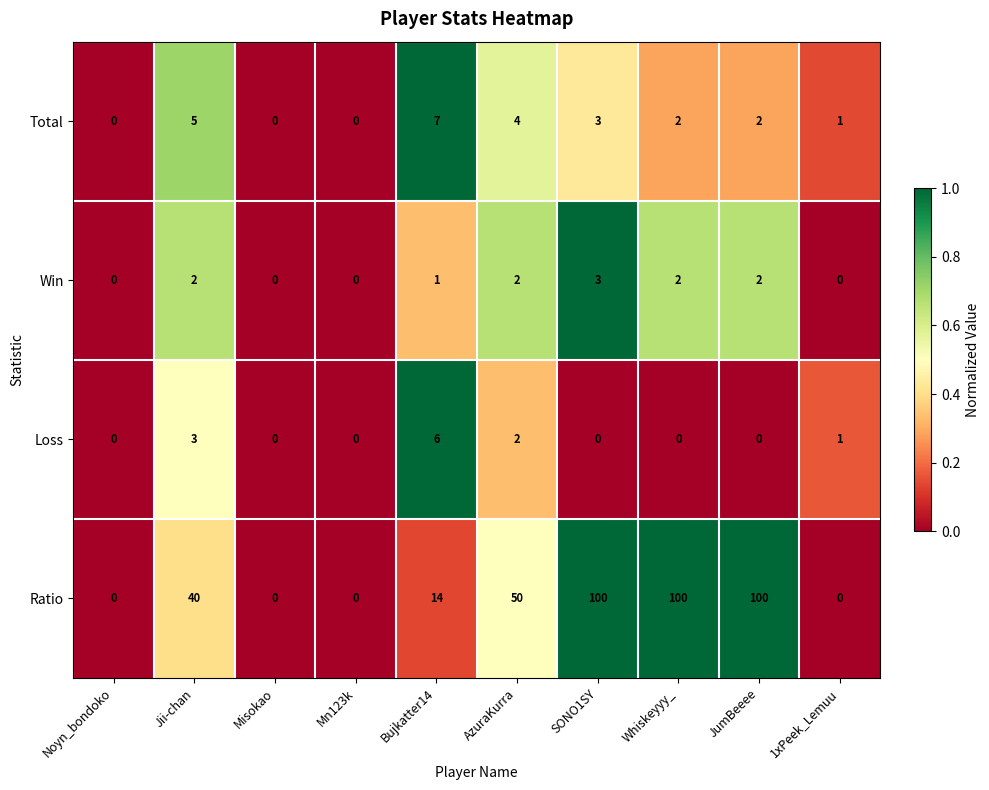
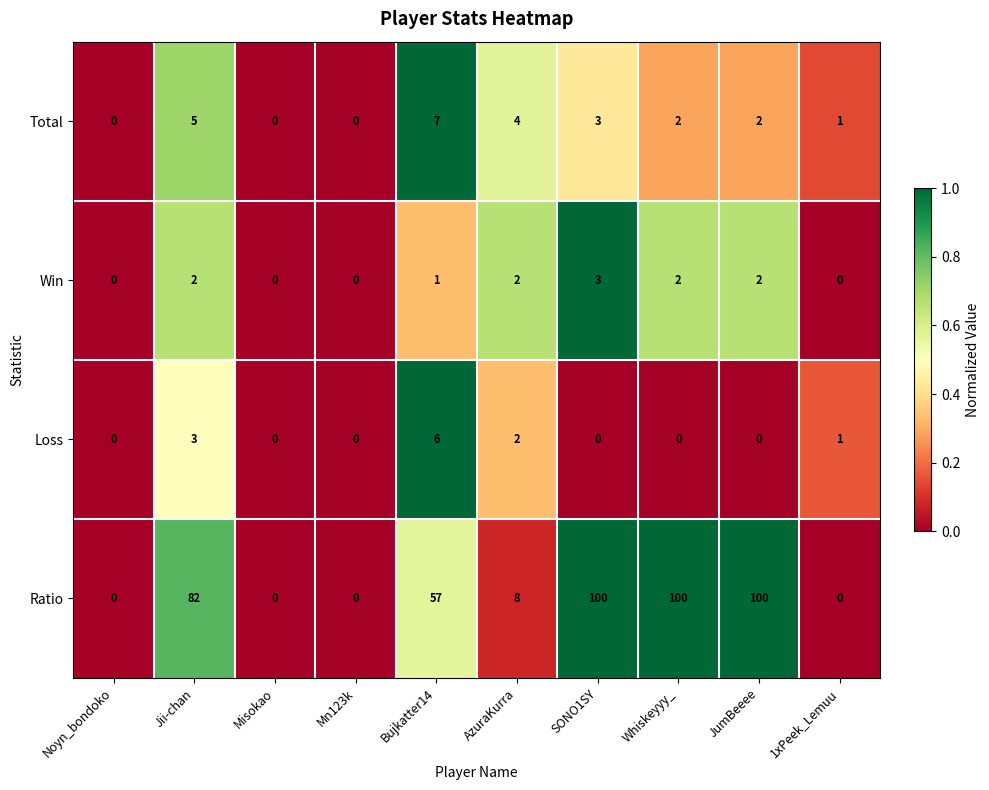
Ratio, Jii-chan: 40 -> 82
Ratio, Bujkatter14: 14 -> 57
Ratio, AzuraKurra: 50 -> 8
